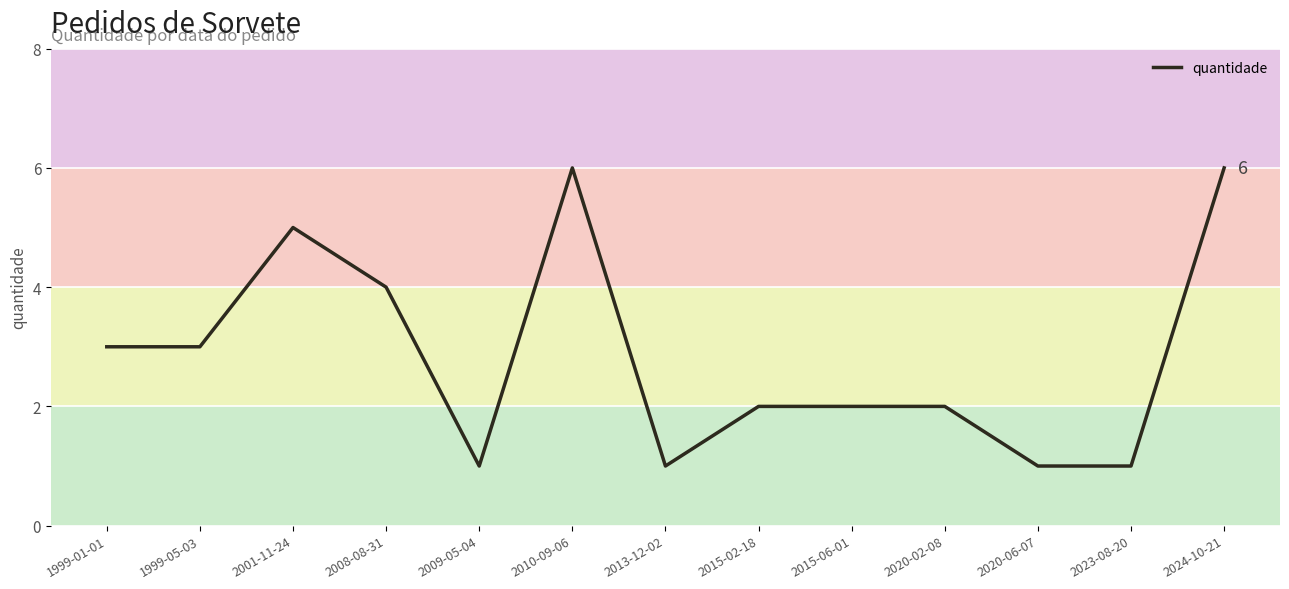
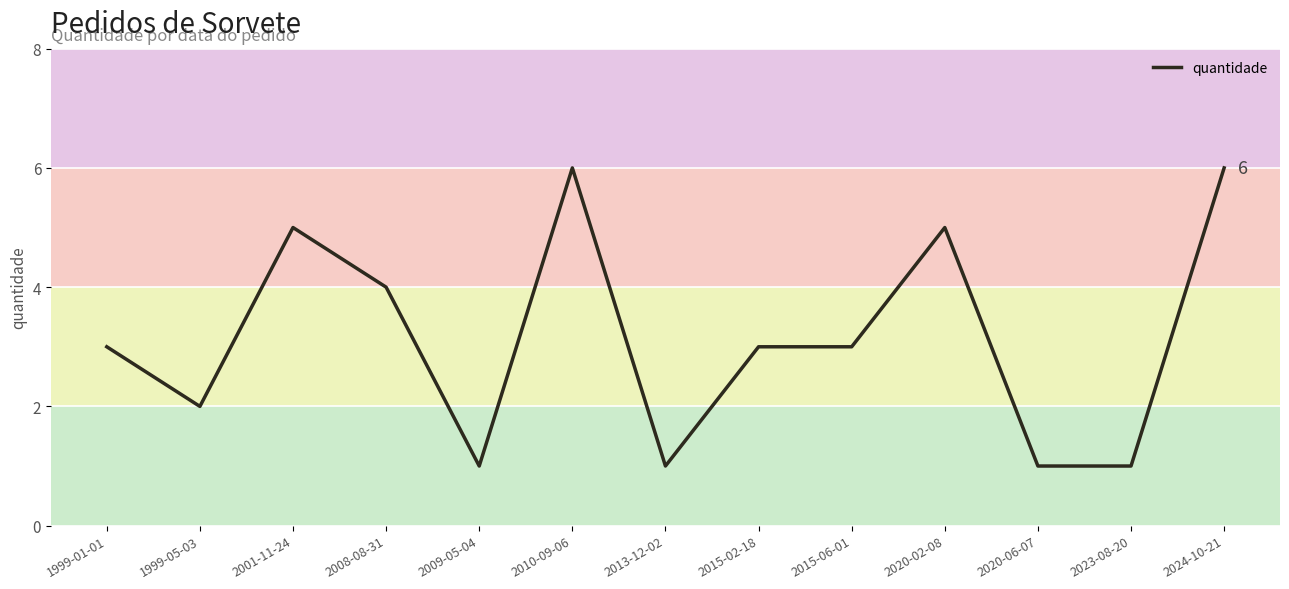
1999-05-03: 3 -> 2
2015-02-18: 2 -> 3
2015-06-01: 2 -> 3
2020-02-08: 2 -> 5
